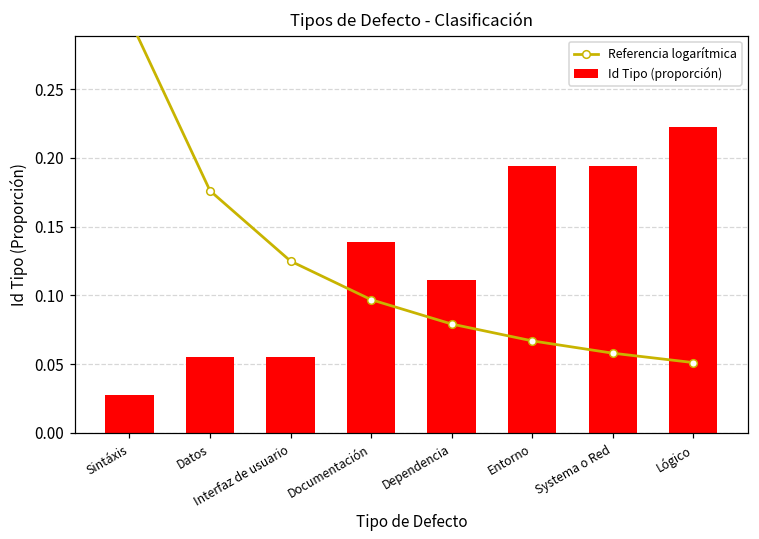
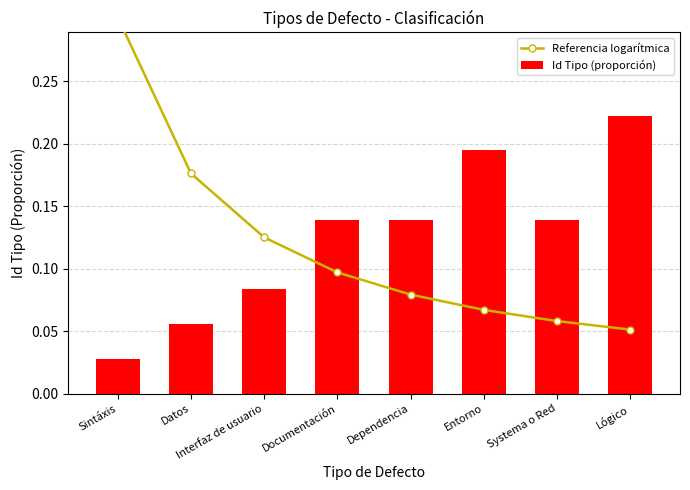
Id Tipo (proporción), Interfaz de usuario: 0.056 -> 0.083
Id Tipo (proporción), Dependencia: 0.111 -> 0.139
Id Tipo (proporción), Systema o Red: 0.194 -> 0.139
